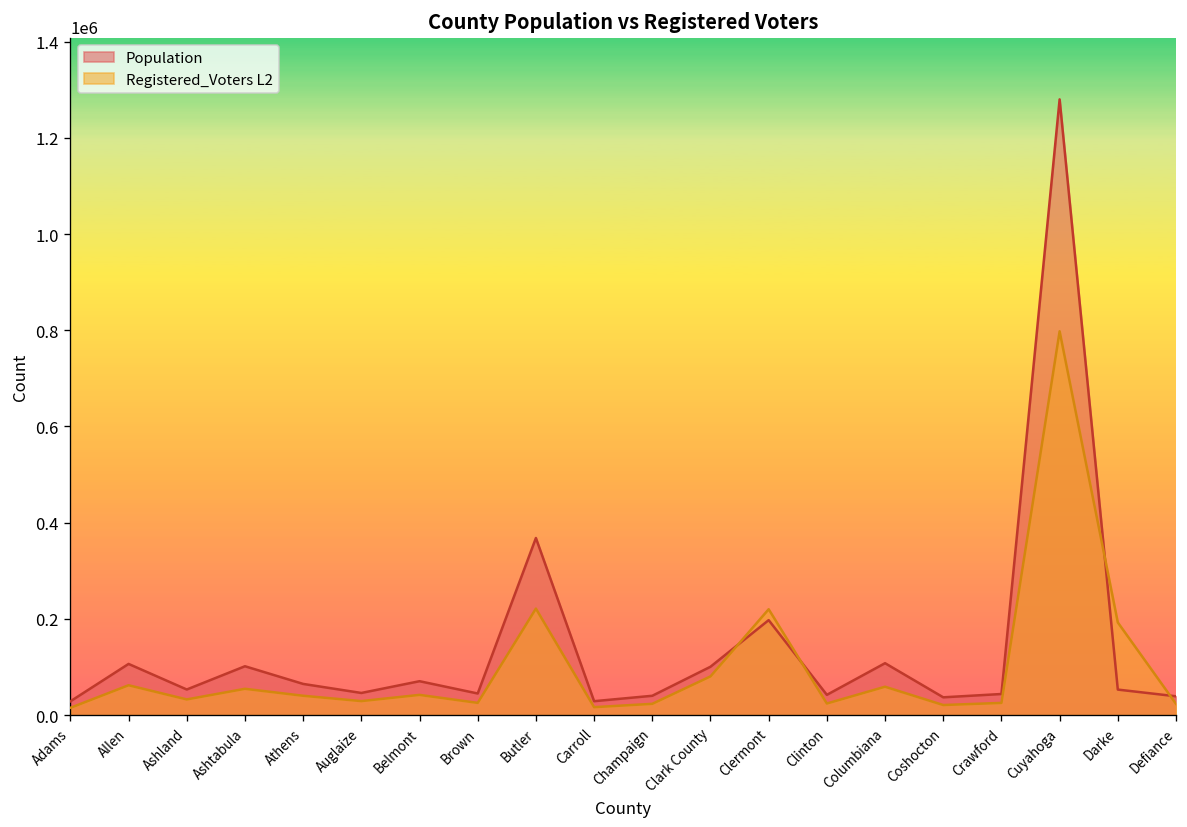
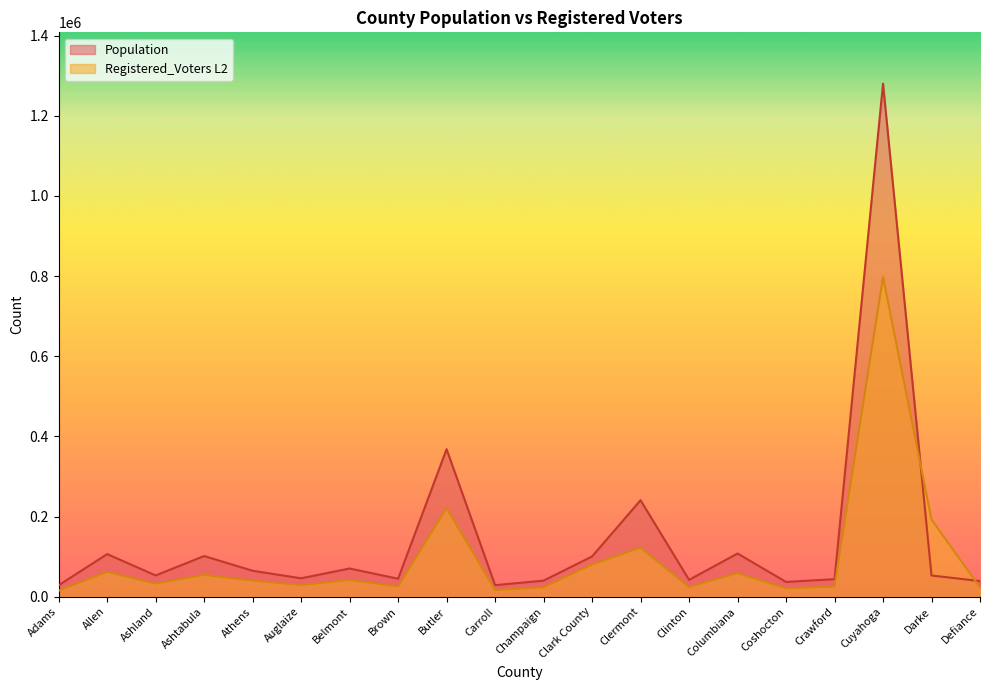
Population, Clermont: 200000 -> 240000
Registered_Voters L2, Clermont: 220000 -> 120000
